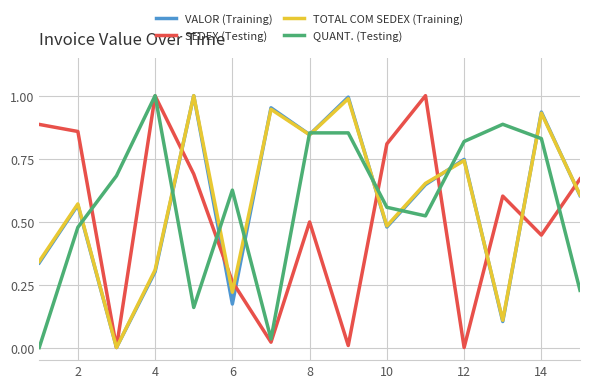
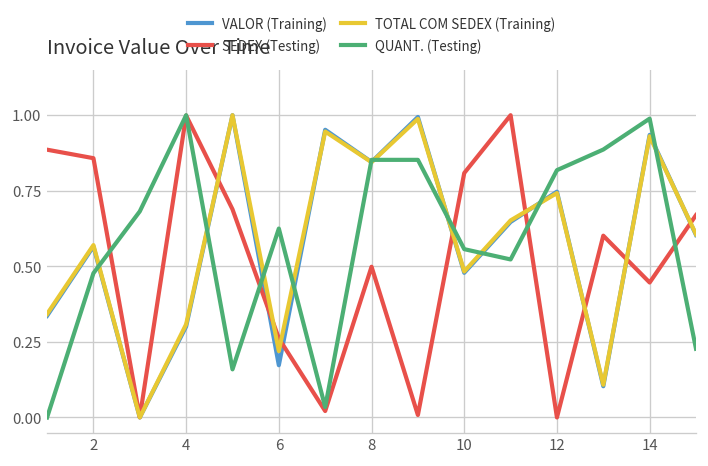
QUANT. (Testing), 14: 0.83 -> 0.99
